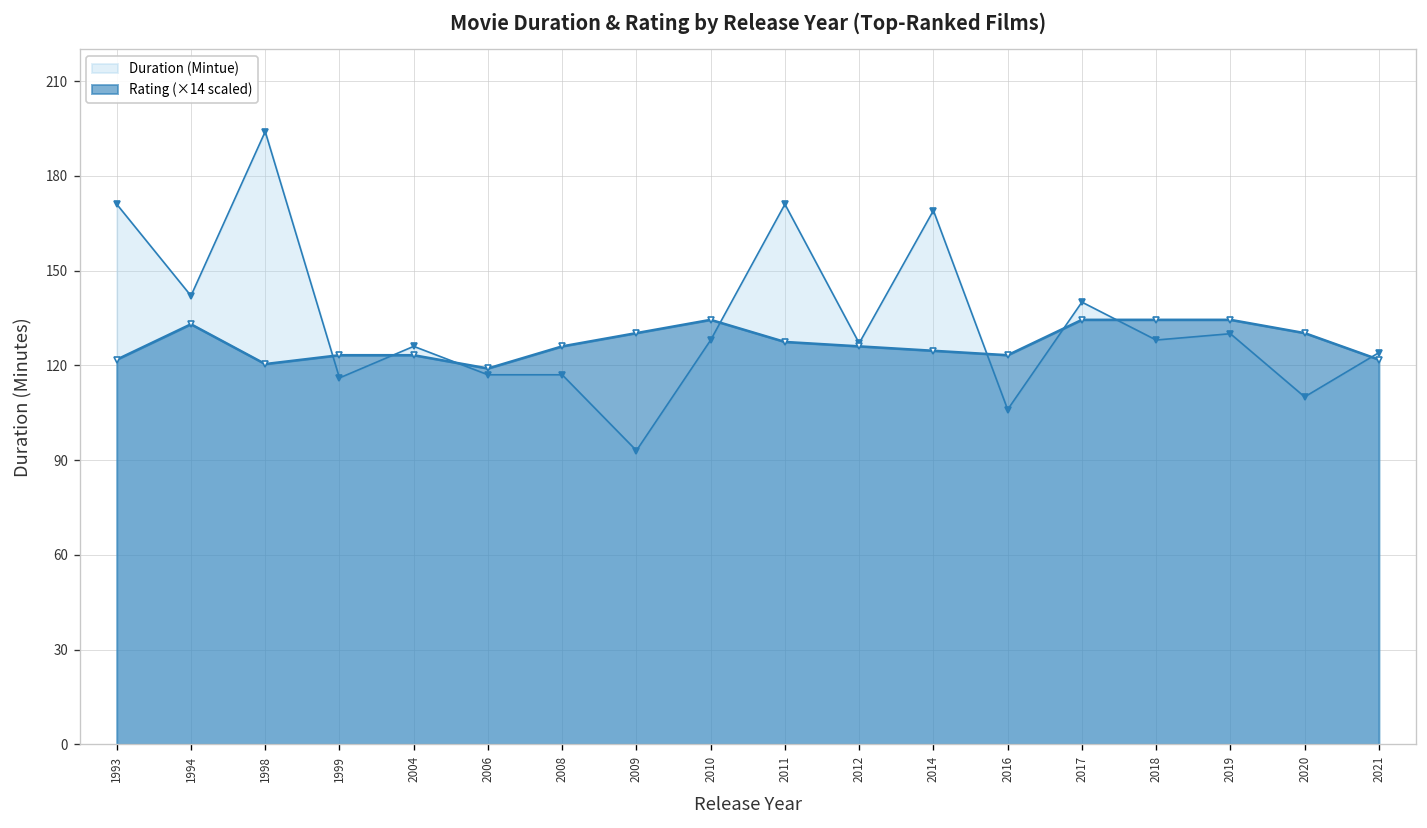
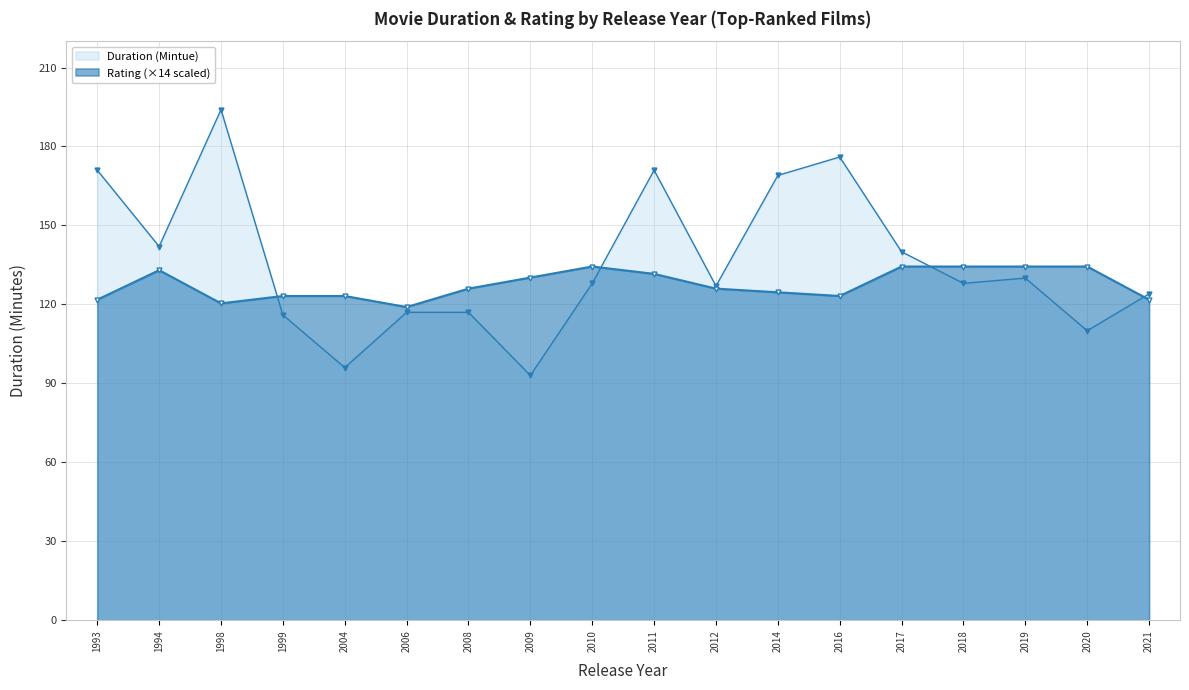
Duration (Mintue), 2004: 126 -> 96
Rating (×14 scaled), 2011: 127 -> 132
Duration (Mintue), 2016: 106 -> 176
Rating (×14 scaled), 2020: 130 -> 134
